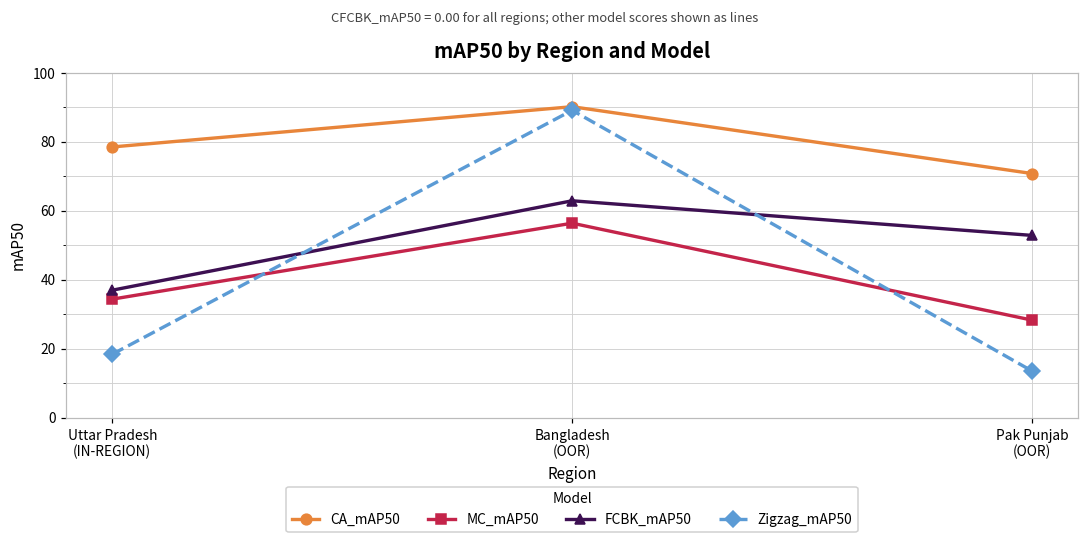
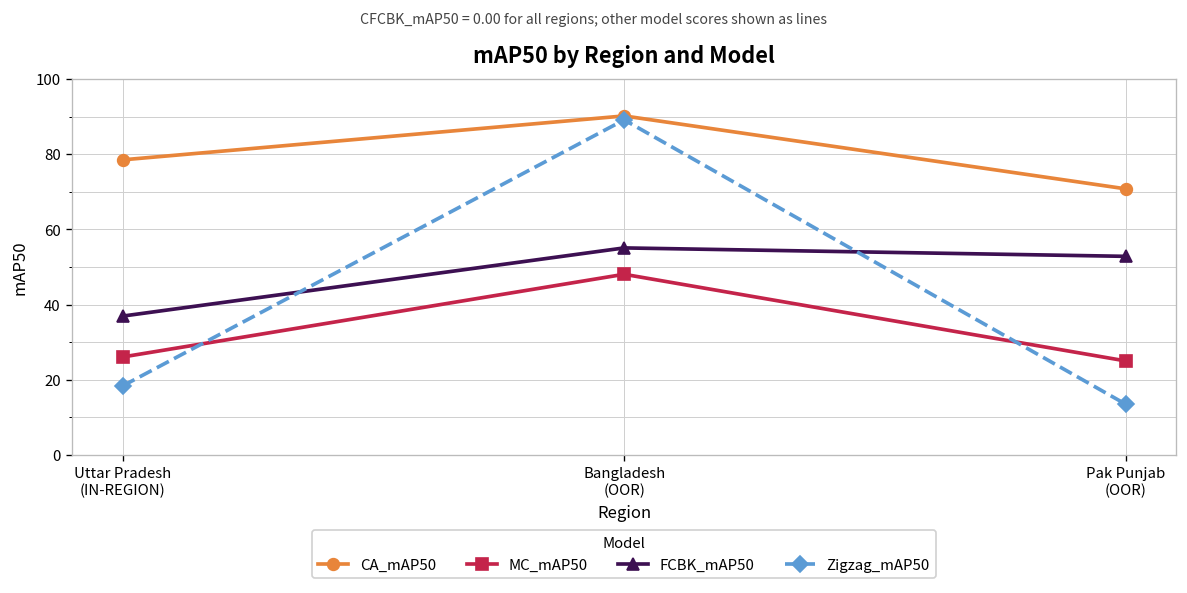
MC_mAP50, Uttar Pradesh (IN-REGION): 34 -> 26
MC_mAP50, Bangladesh (OOR): 56 -> 48
FCBK_mAP50, Bangladesh (OOR): 63 -> 55
MC_mAP50, Pak Punjab (OOR): 28 -> 25
